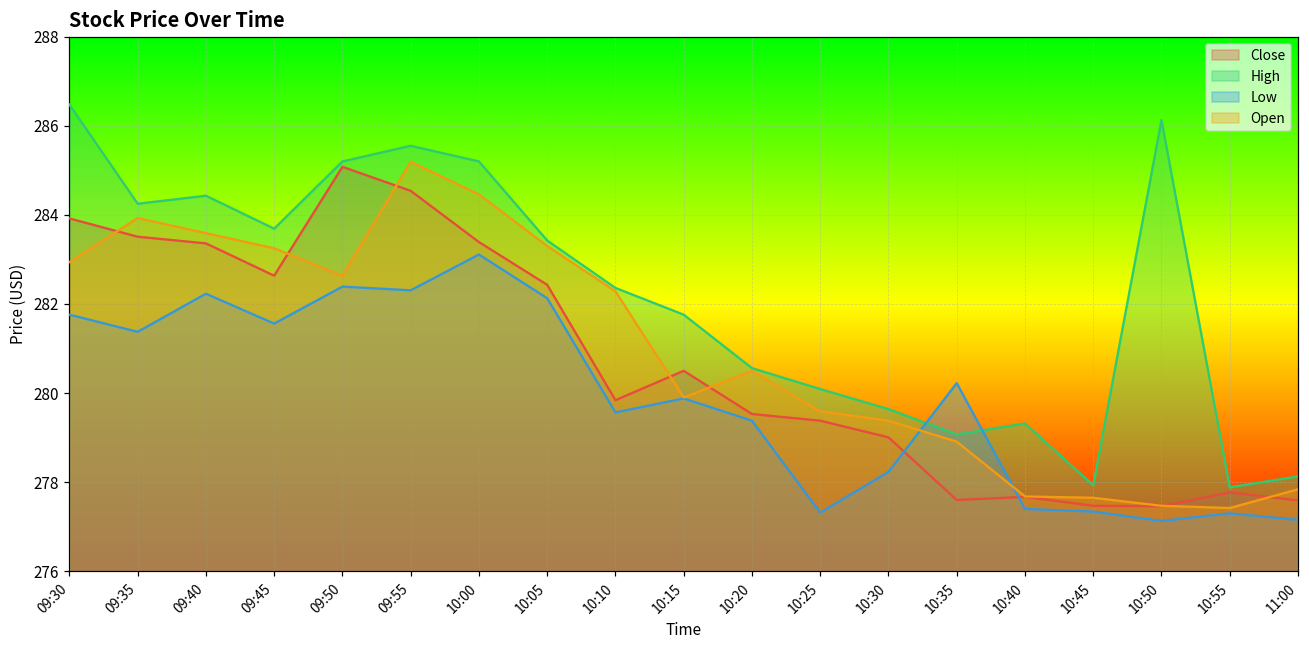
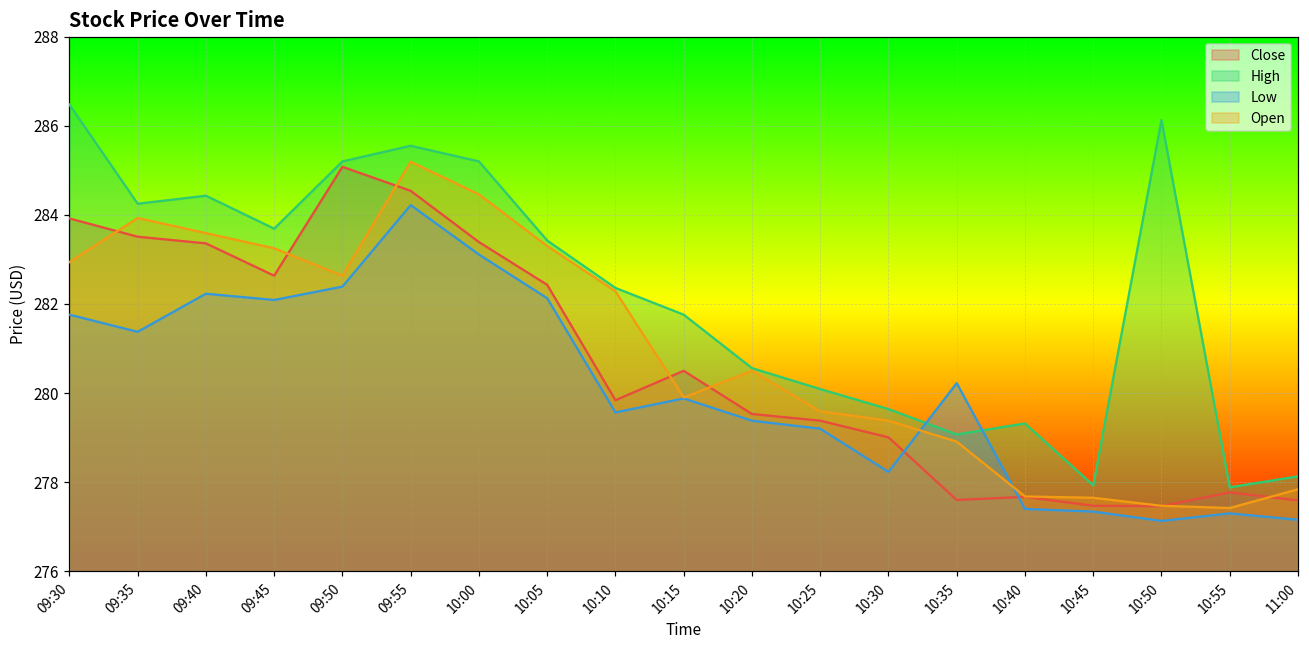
Low, 09:45: 281.6 -> 282.1
Low, 09:55: 282.3 -> 284.2
Low, 10:25: 277.3 -> 279.2
